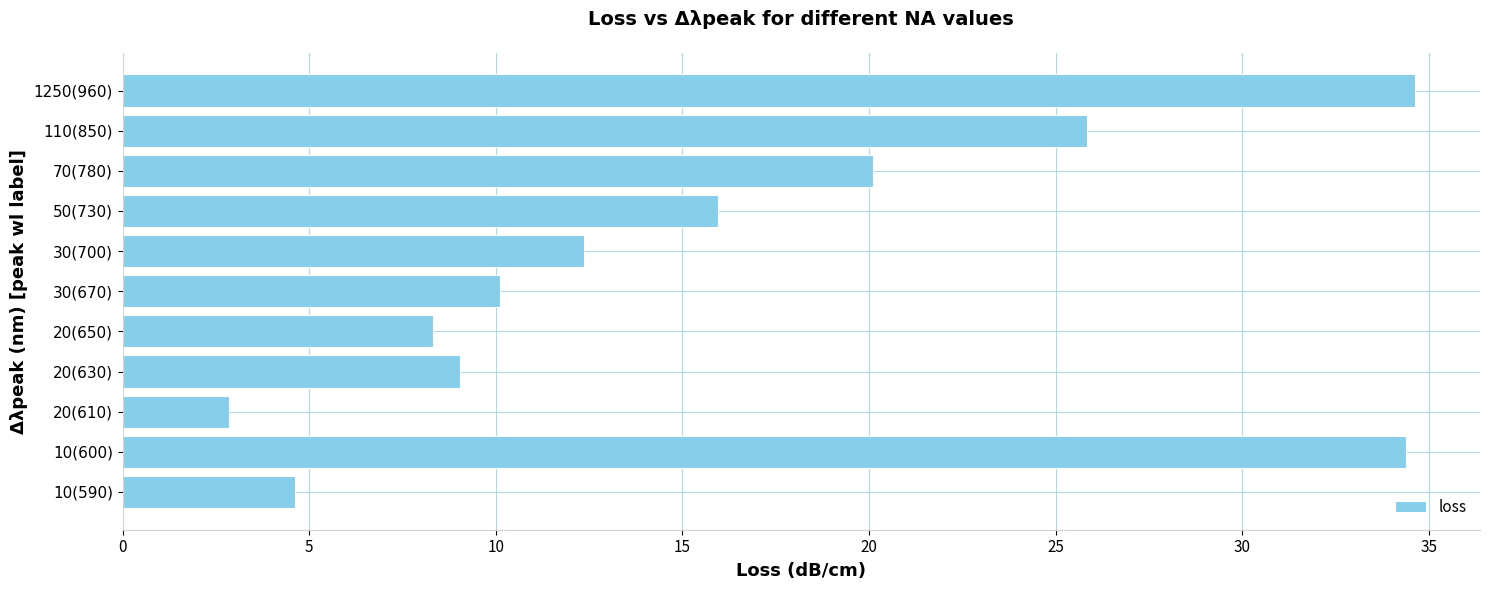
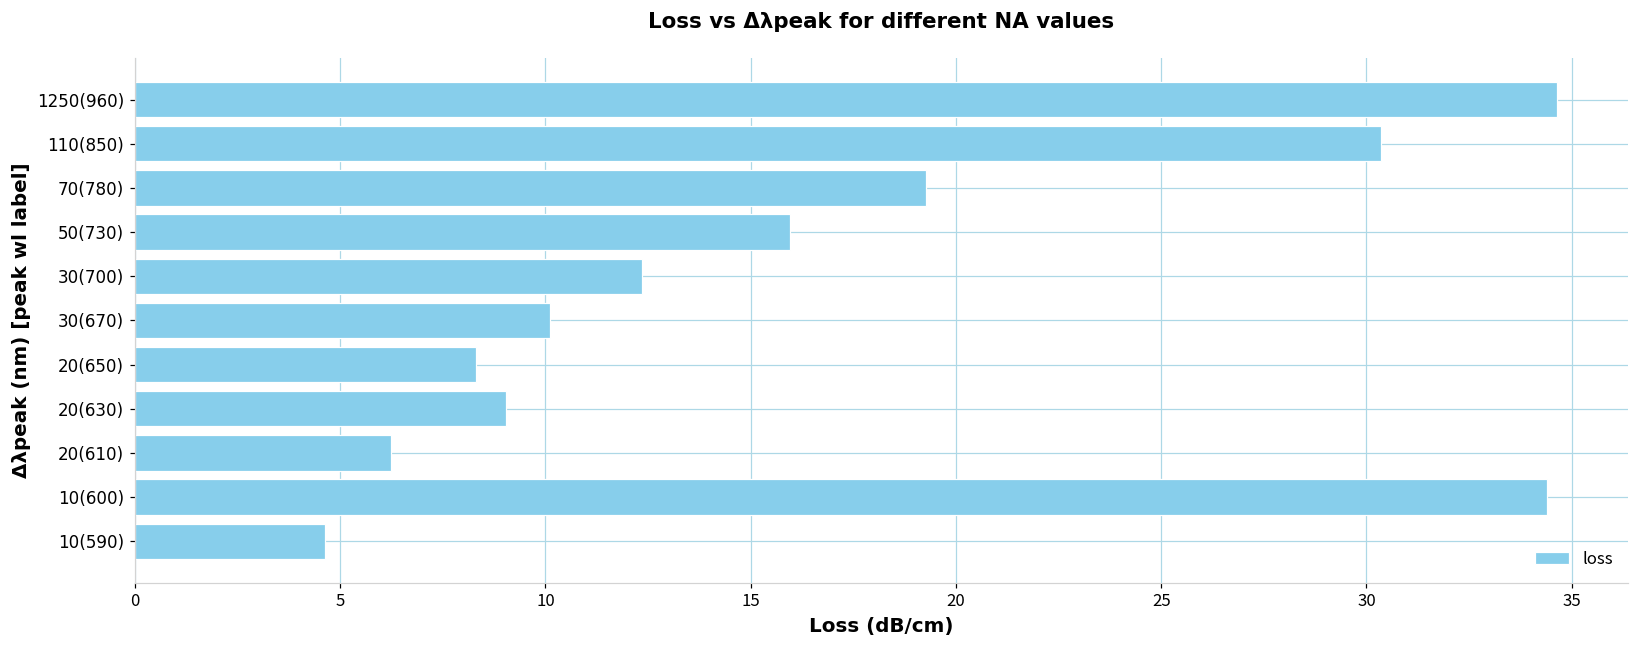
110(850): 25.8 -> 30.3
70(780): 20.1 -> 19.3
20(610): 2.8 -> 6.2
